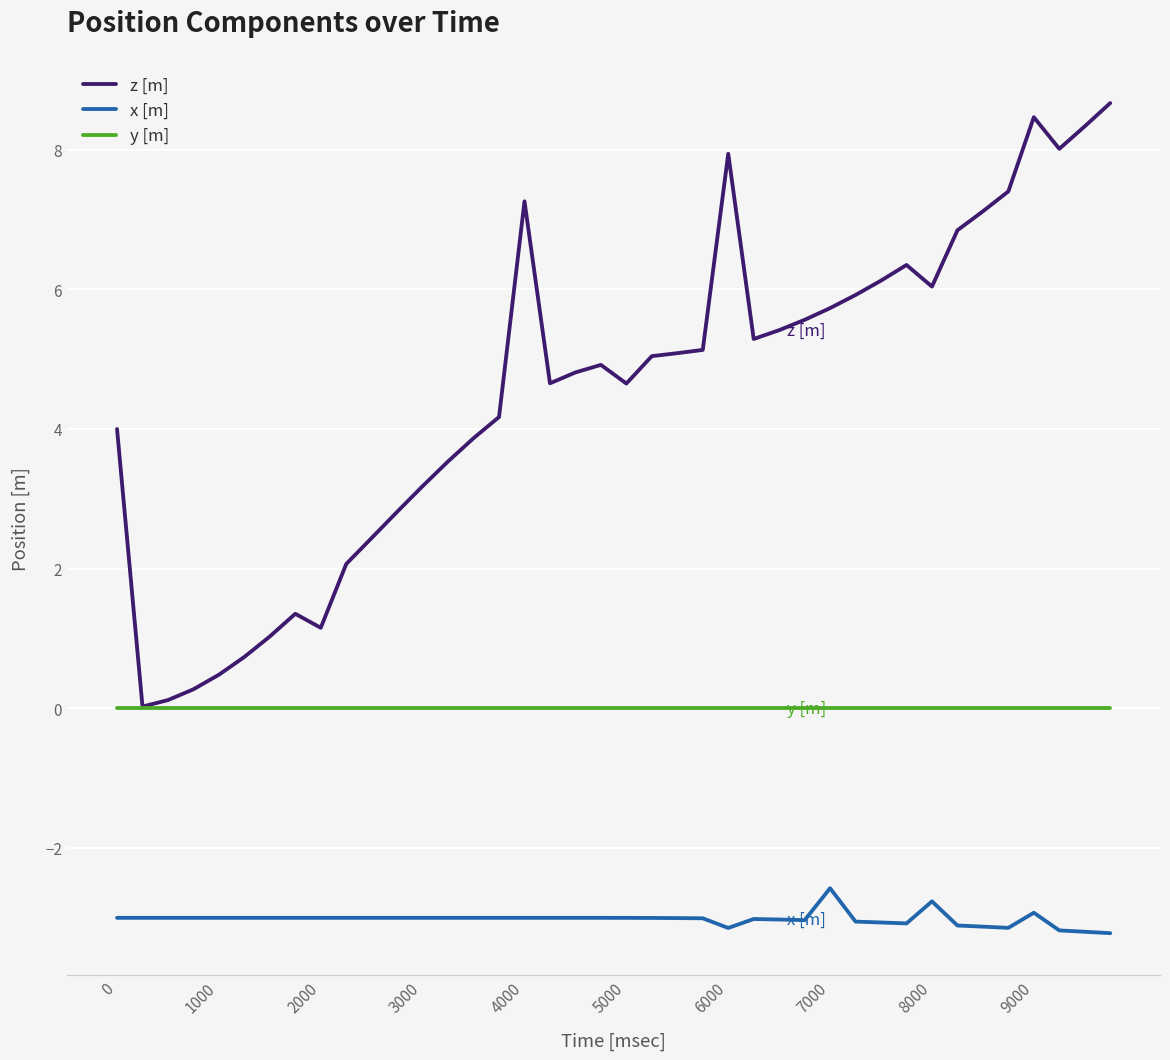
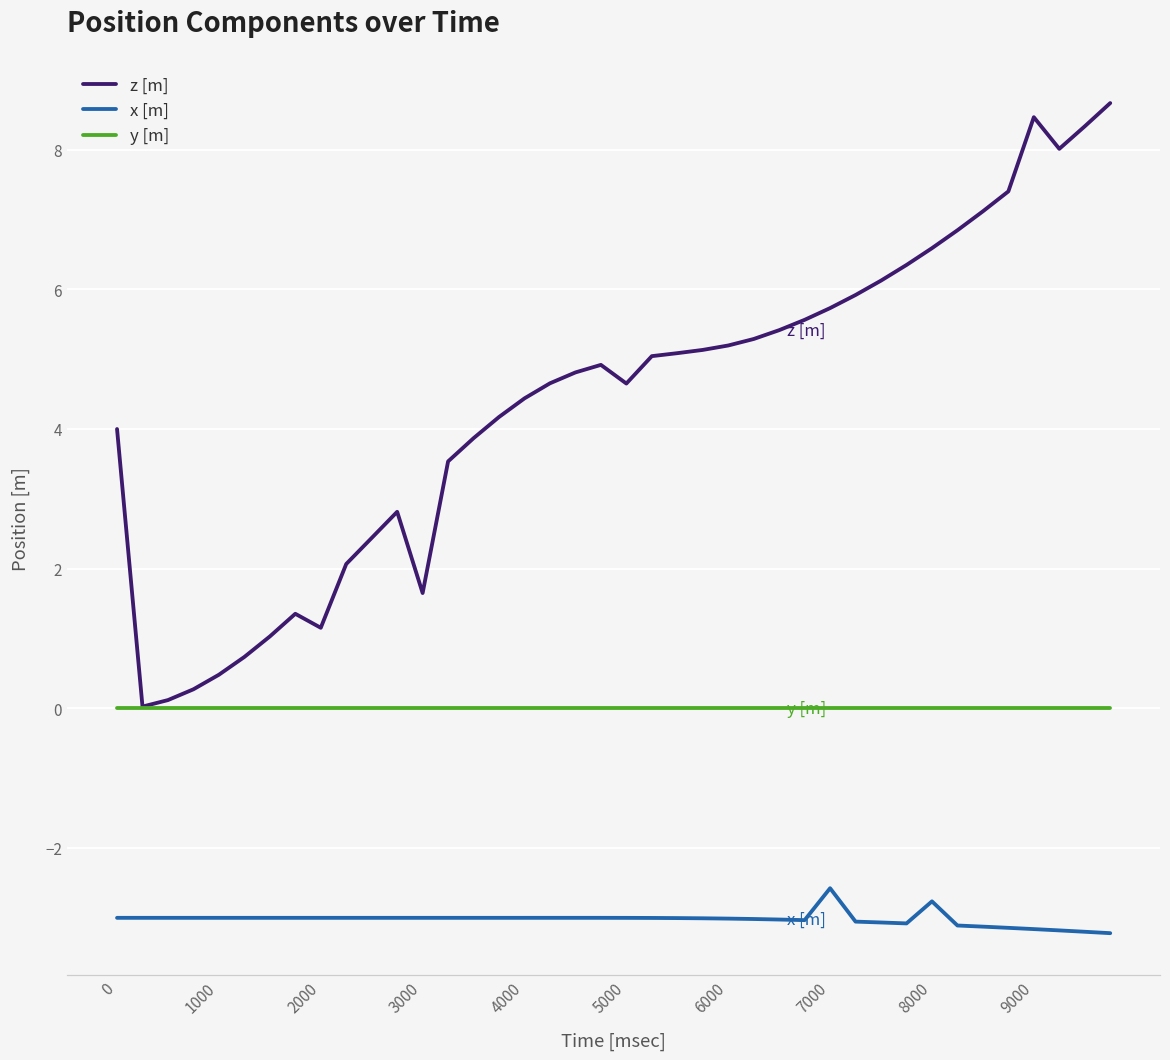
z [m], 3000: 3.2 -> 1.7
z [m], 4000: 7.3 -> 4.4
z [m], 6000: 7.9 -> 5.2
x [m], 6000: -3.1 -> -3.0
z [m], 8000: 6.0 -> 6.6
x [m], 9000: -2.9 -> -3.2
